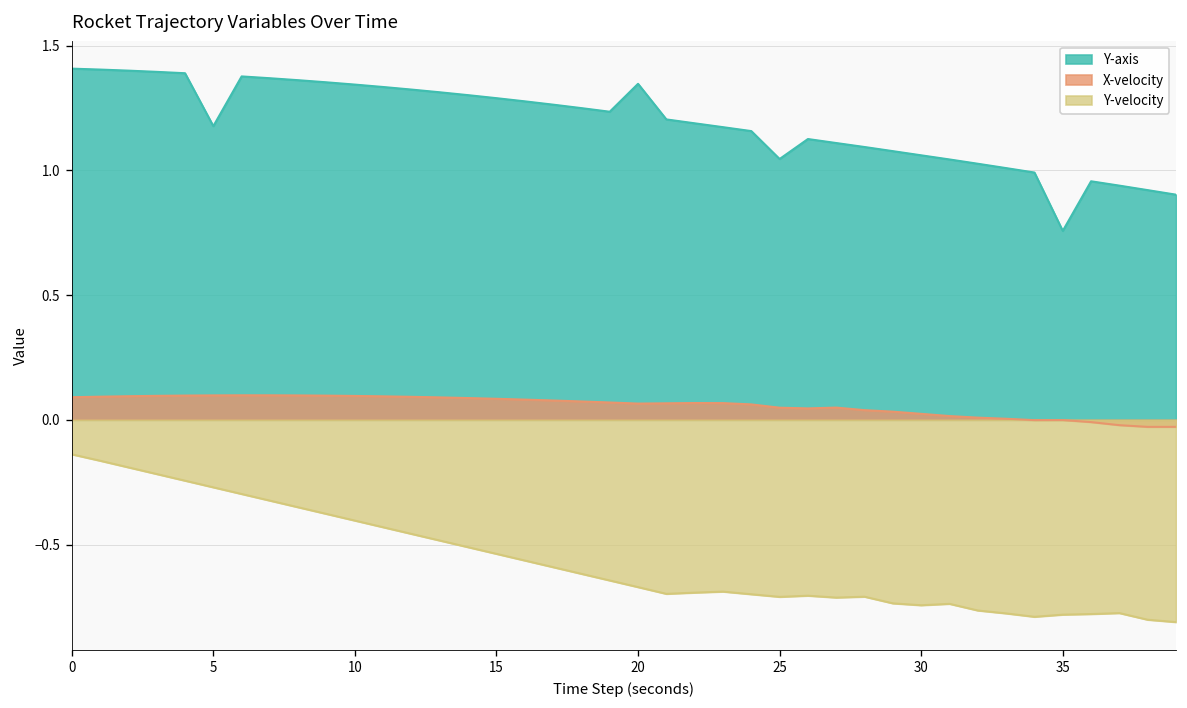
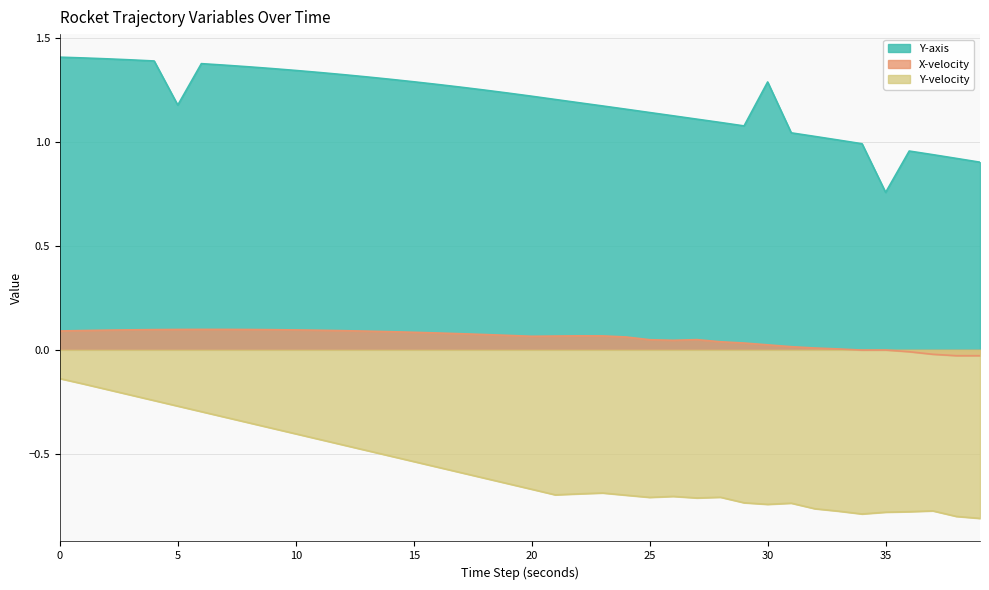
Y-axis, 20: 1.35 -> 1.22
Y-axis, 25: 1.05 -> 1.14
Y-axis, 30: 1.06 -> 1.29
